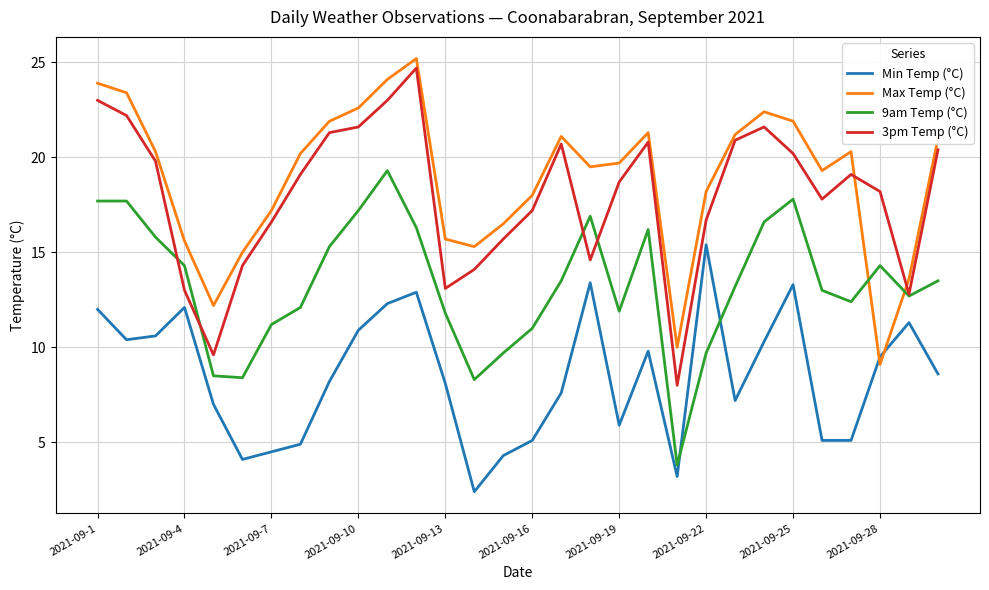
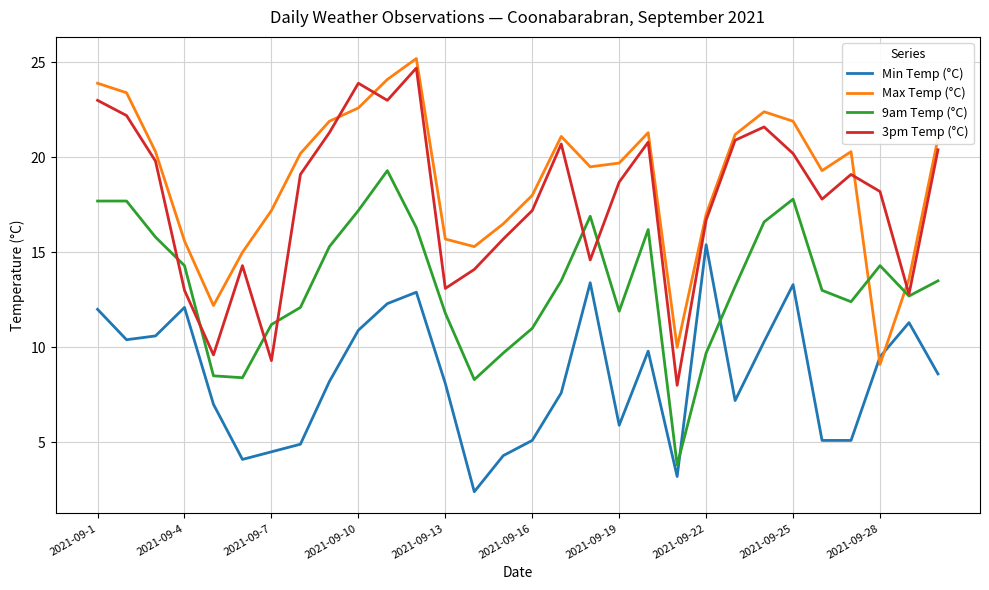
3pm Temp (°C), 2021-09-7: 16.6 -> 9.3
3pm Temp (°C), 2021-09-10: 21.6 -> 23.9
Max Temp (°C), 2021-09-22: 18.2 -> 17.0
